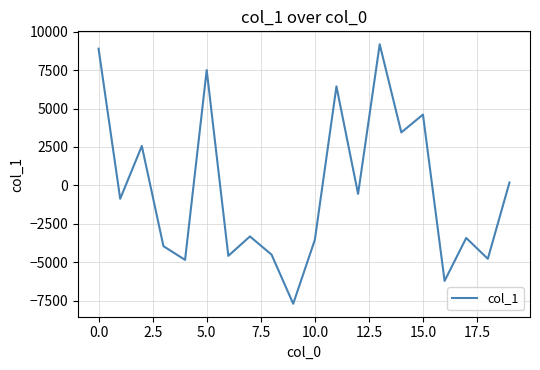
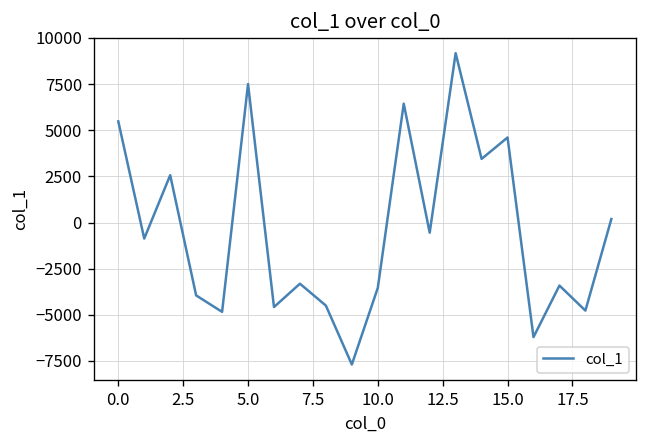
0.0: 8900 -> 5500
